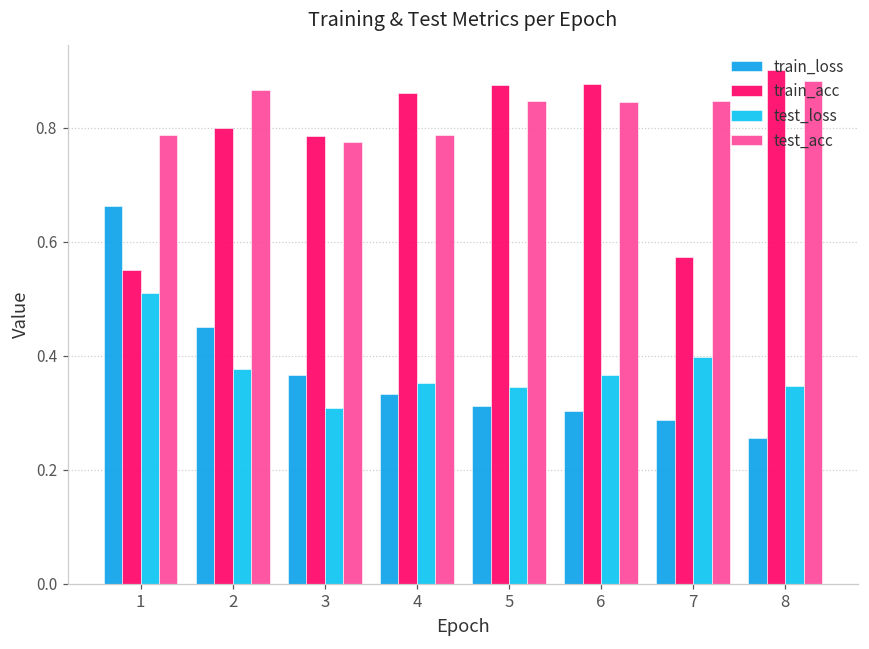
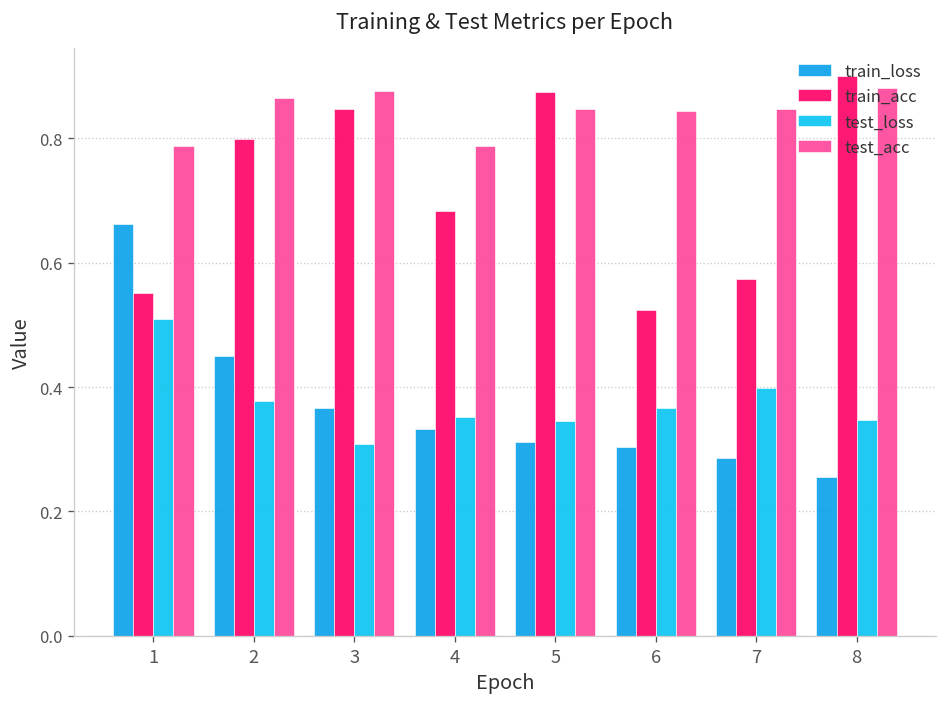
train_acc, 3: 0.79 -> 0.85
test_acc, 3: 0.77 -> 0.88
train_acc, 4: 0.86 -> 0.68
train_acc, 6: 0.88 -> 0.52
